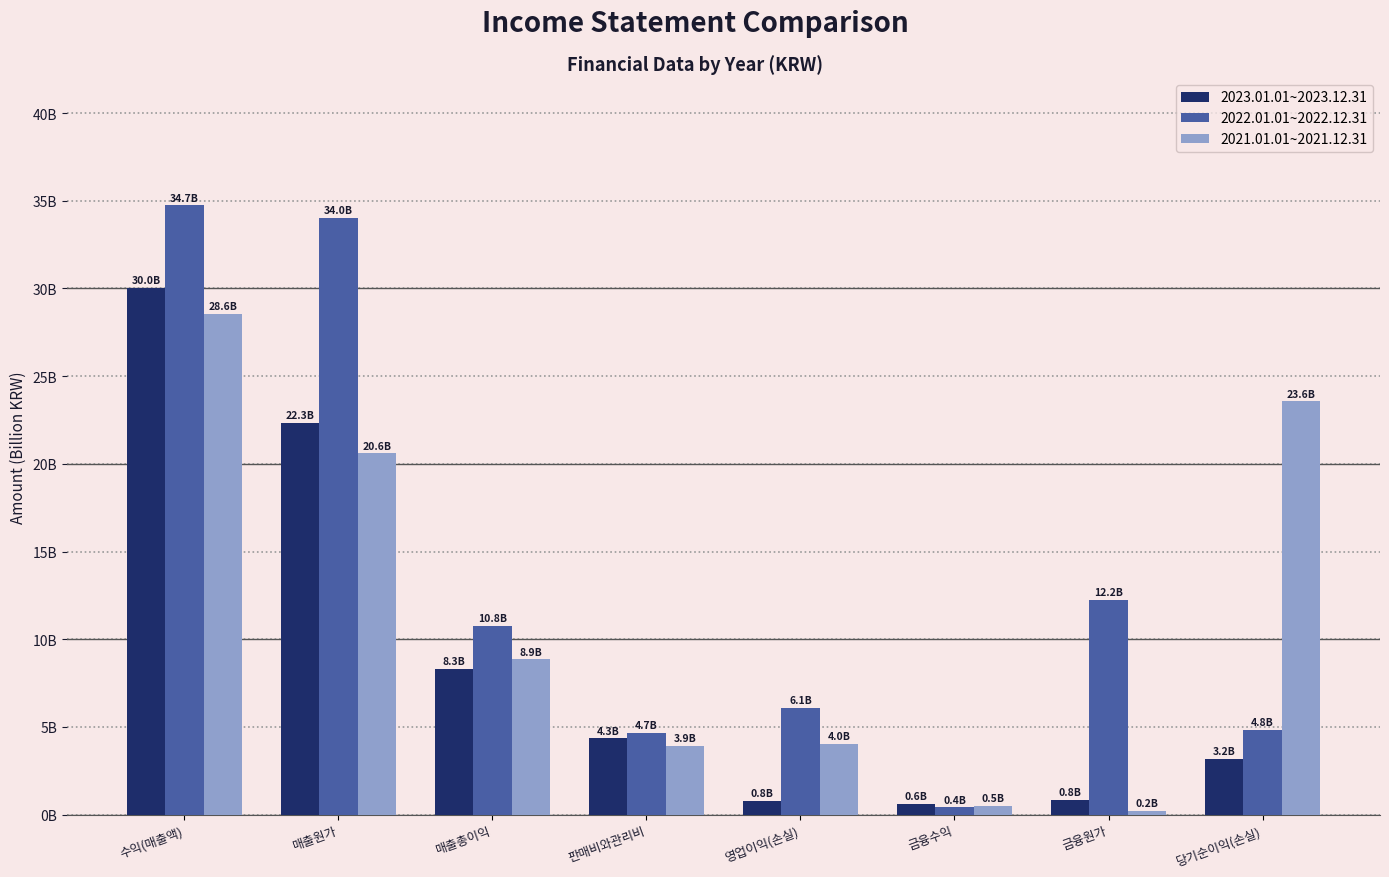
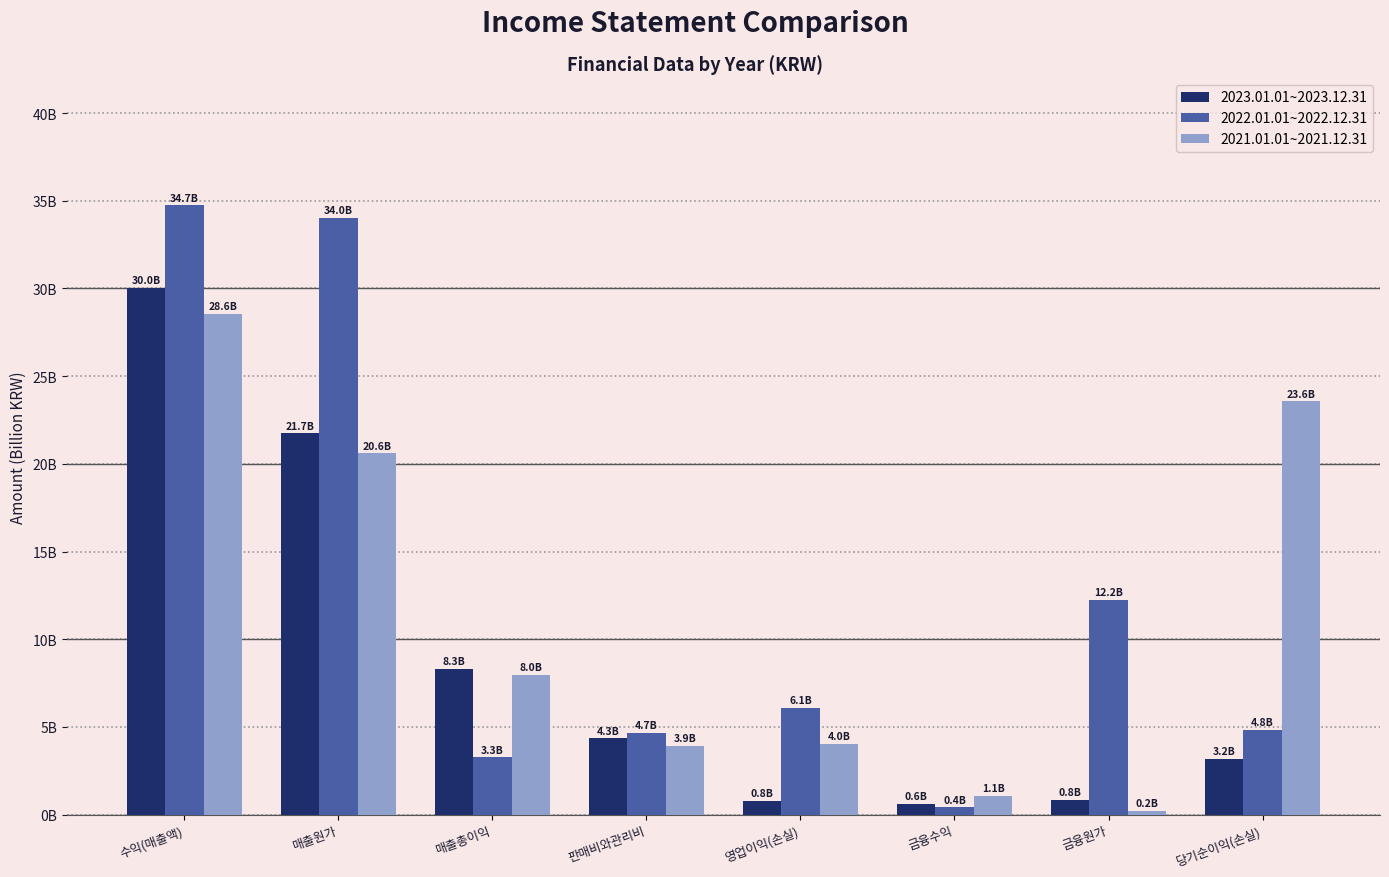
2023.01.01~2023.12.31, 매출원가: 22.3B -> 21.7B
2022.01.01~2022.12.31, 매출총이익: 10.8B -> 3.3B
2021.01.01~2021.12.31, 매출총이익: 8.9B -> 8.0B
2021.01.01~2021.12.31, 금융수익: 0.5B -> 1.1B
